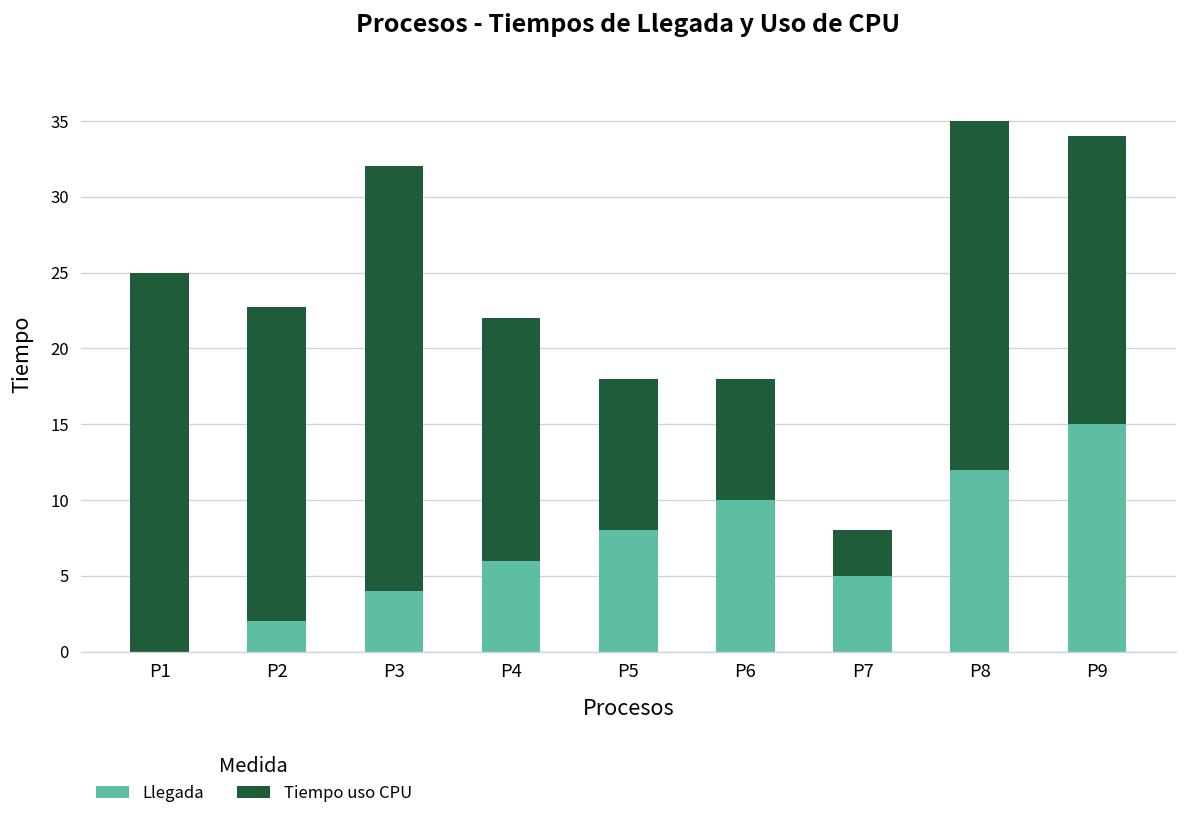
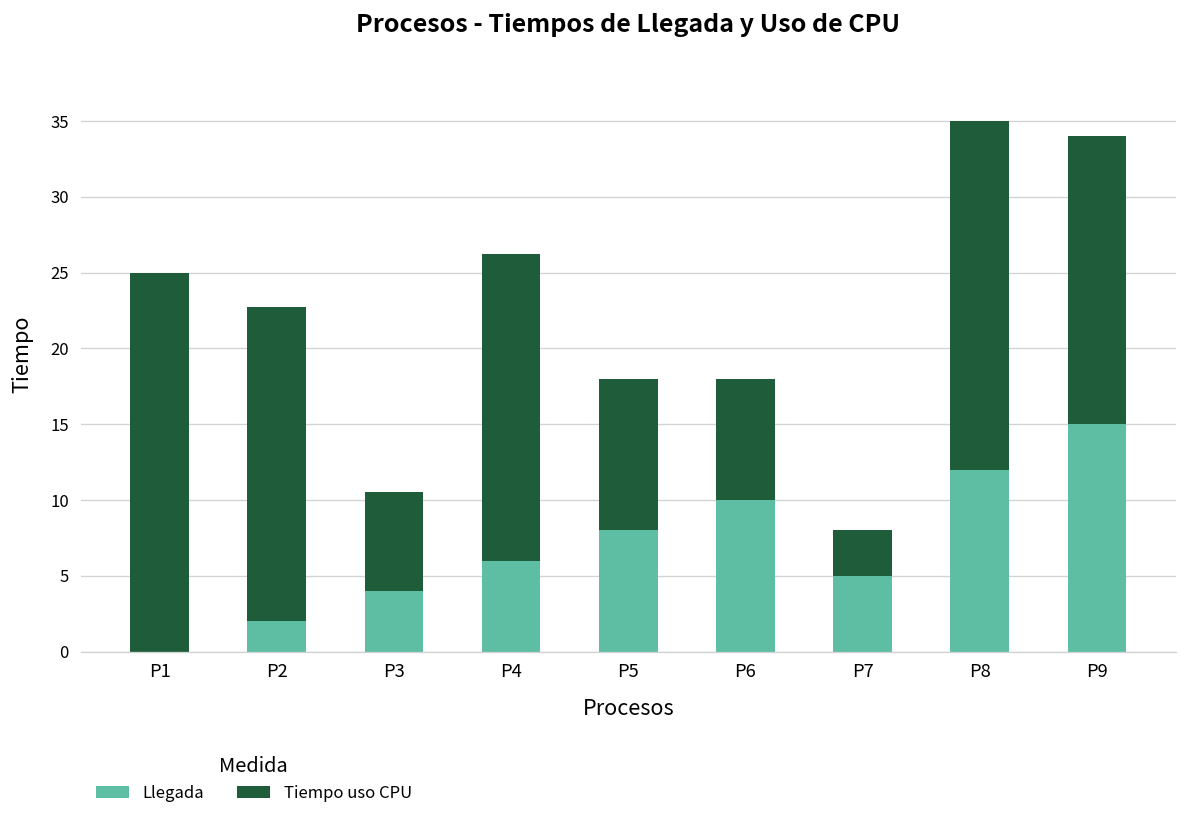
Tiempo uso CPU, P3: 28.0 -> 6.5
Tiempo uso CPU, P4: 16.0 -> 20.2
